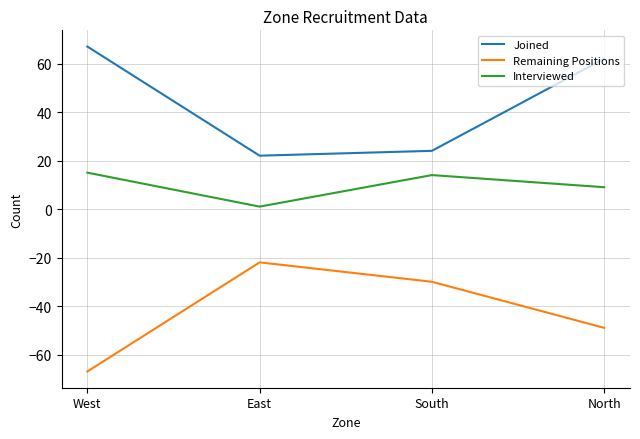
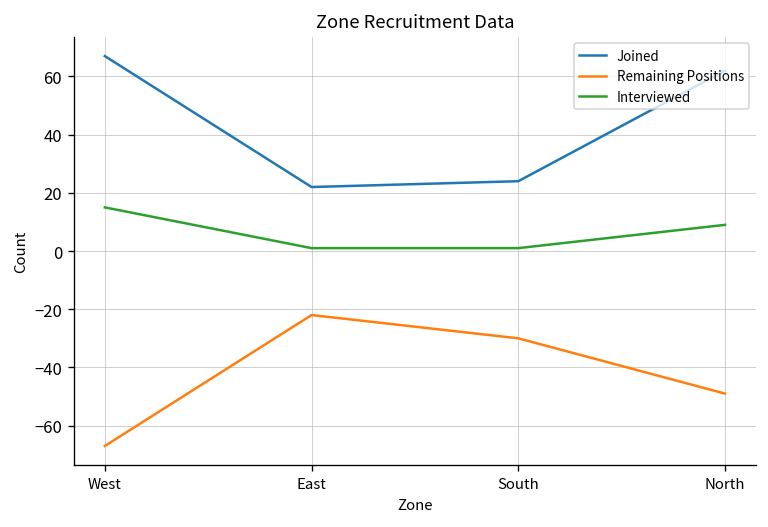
Interviewed, South: 14 -> 1
